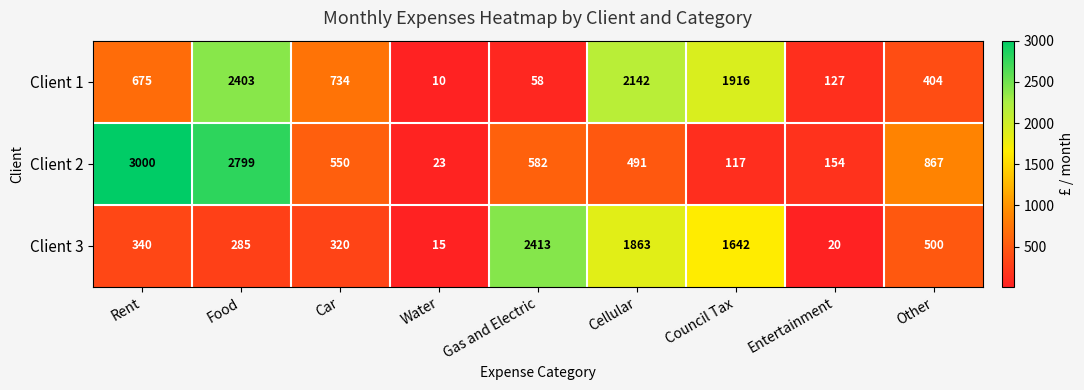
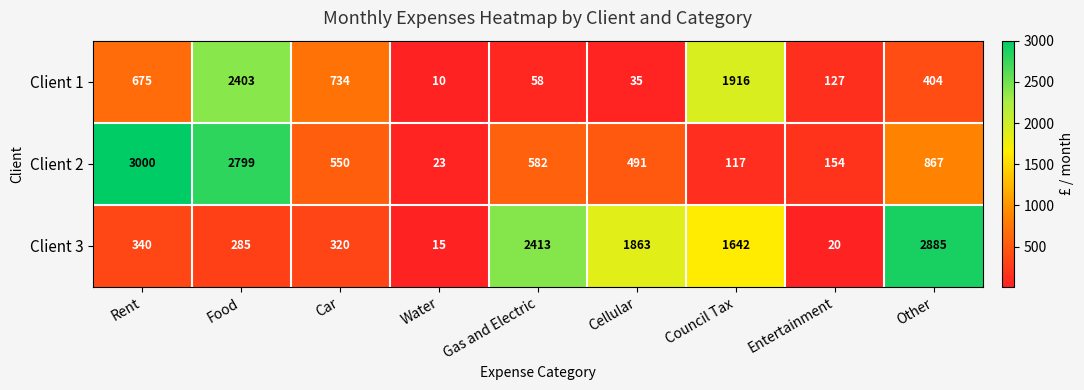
Client 1, Cellular: 2142 -> 35
Client 3, Other: 500 -> 2885
